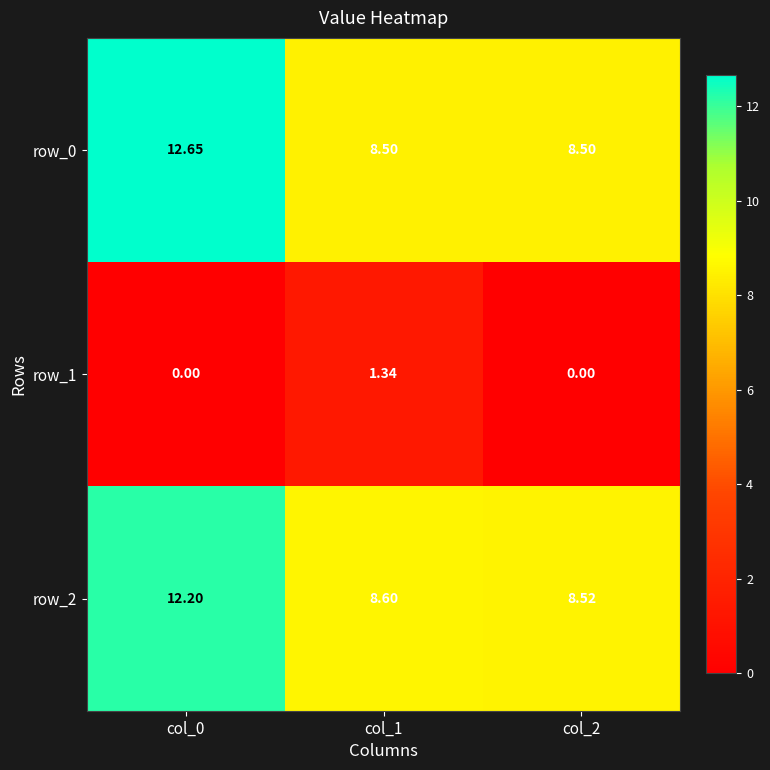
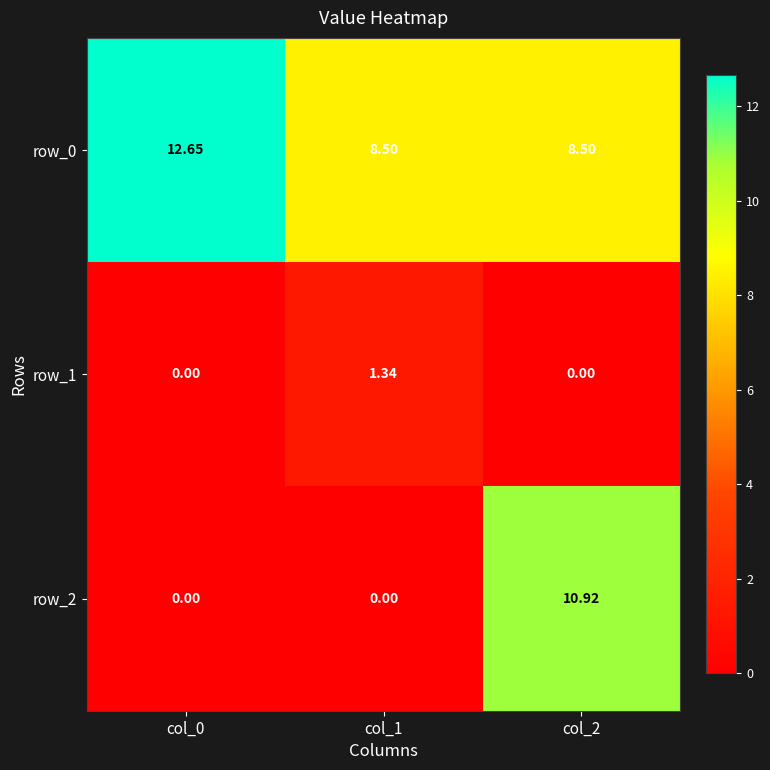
row_2, col_0: 12.20 -> 0.00
row_2, col_1: 8.60 -> 0.00
row_2, col_2: 8.52 -> 10.92
